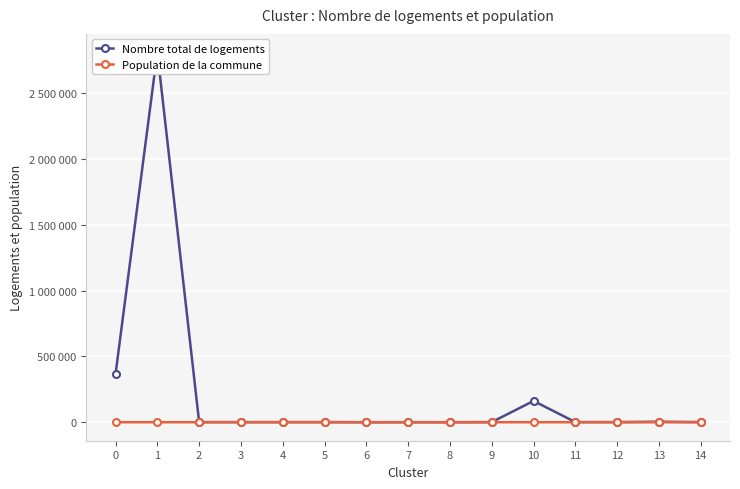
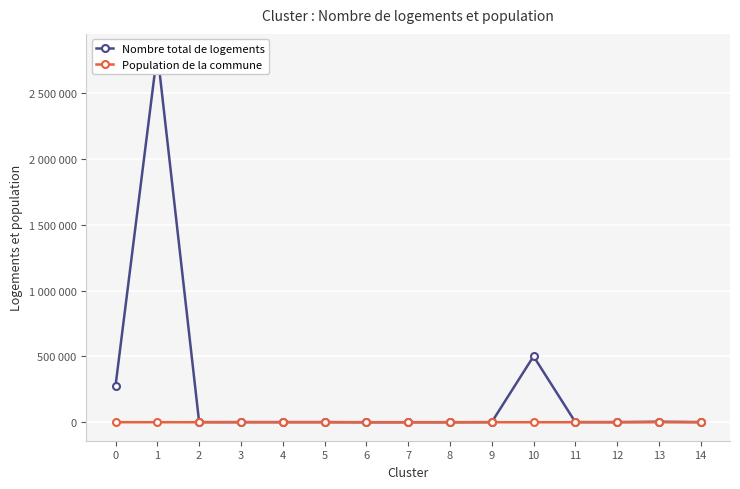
Nombre total de logements, 0: 370000 -> 280000
Nombre total de logements, 10: 160000 -> 500000
